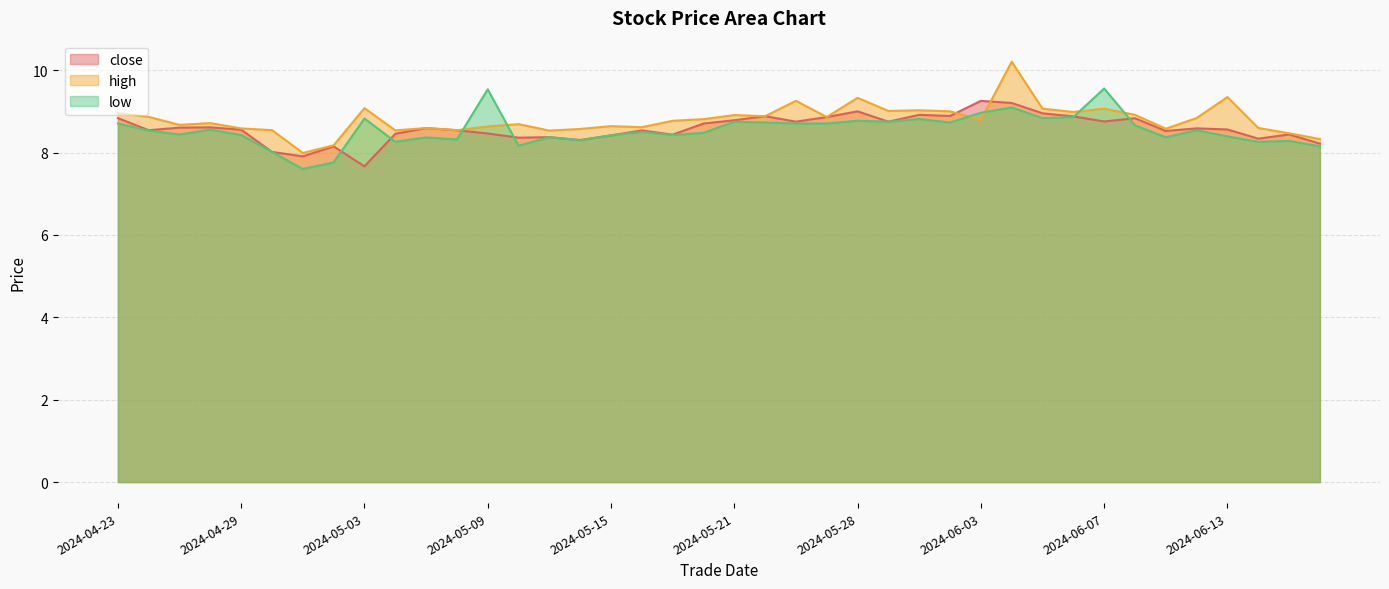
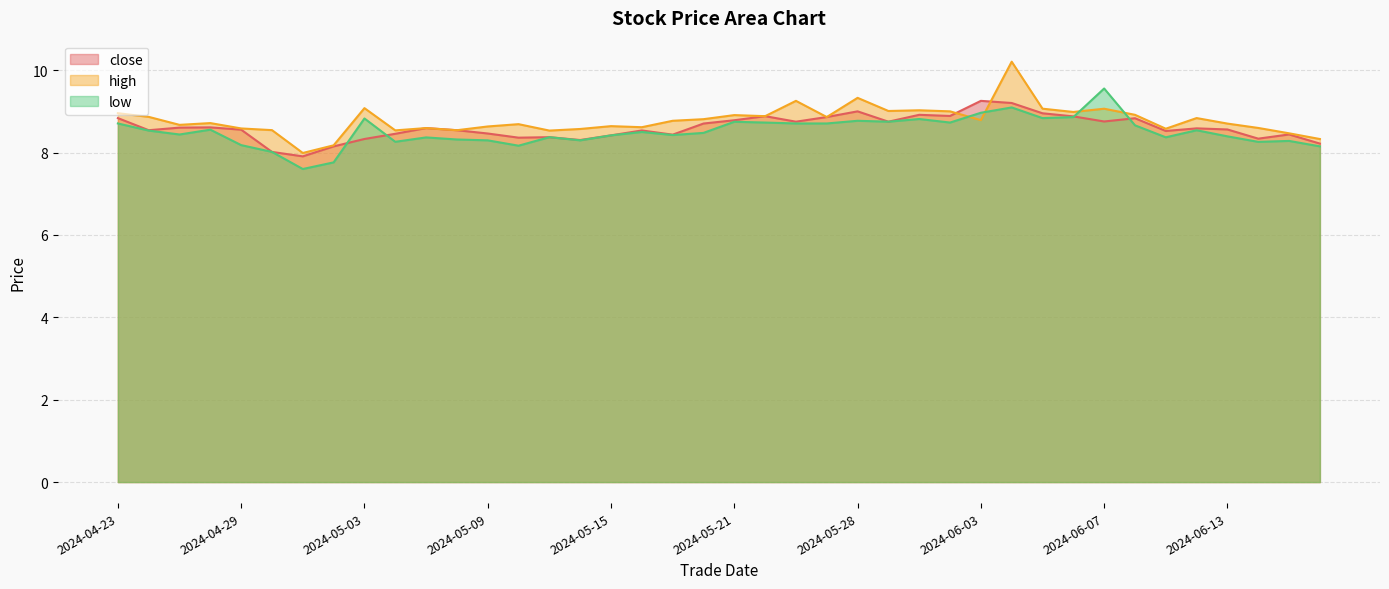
low, 2024-04-29: 8.4 -> 8.2
close, 2024-05-03: 7.7 -> 8.3
low, 2024-05-09: 9.5 -> 8.3
high, 2024-06-13: 9.3 -> 8.7
